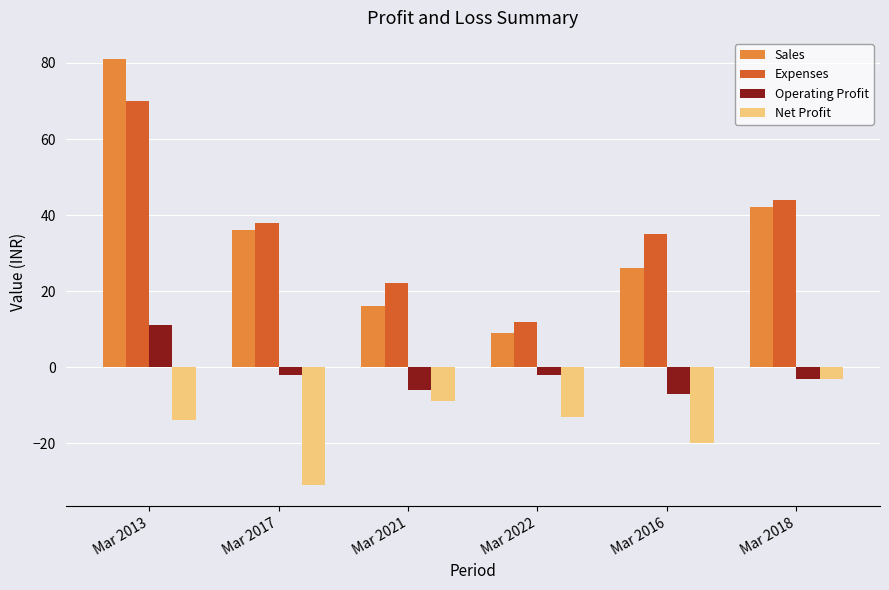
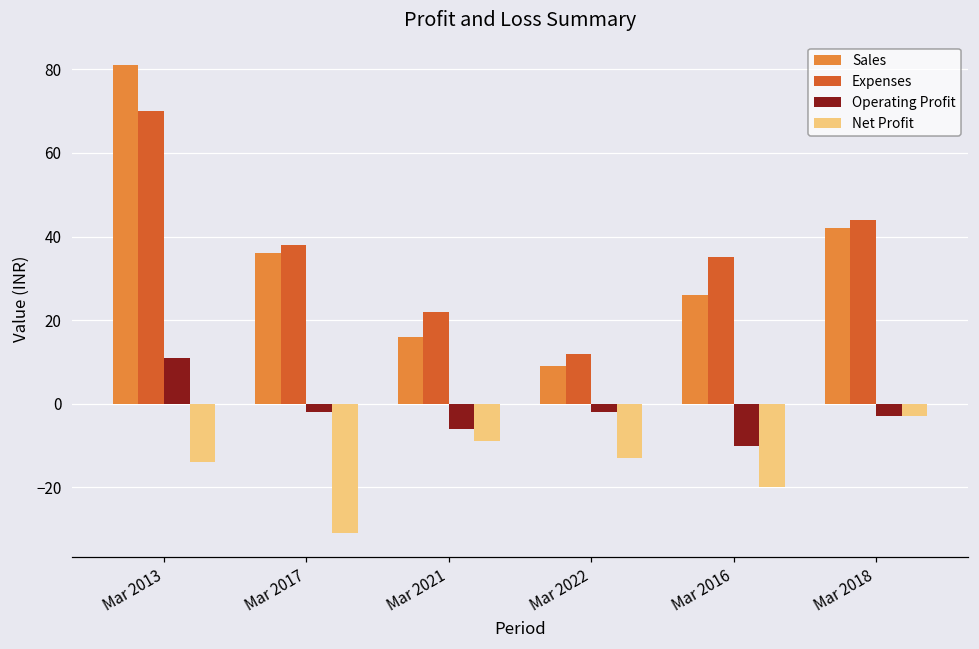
Operating Profit, Mar 2016: -7 -> -10
